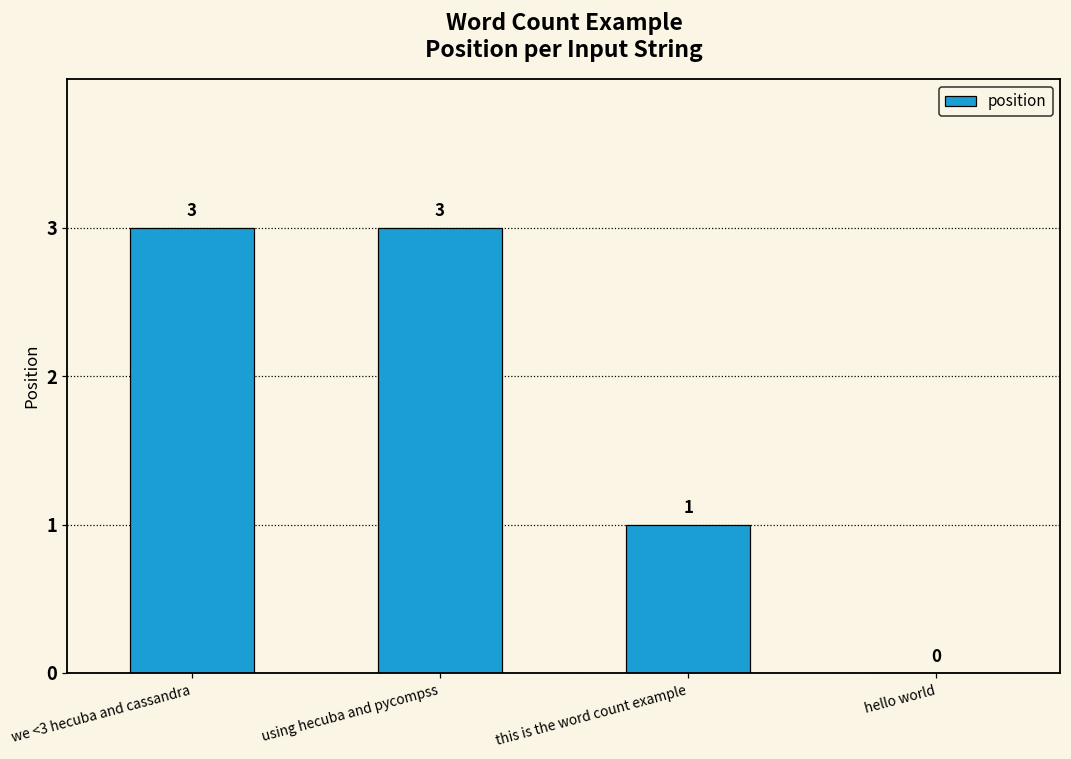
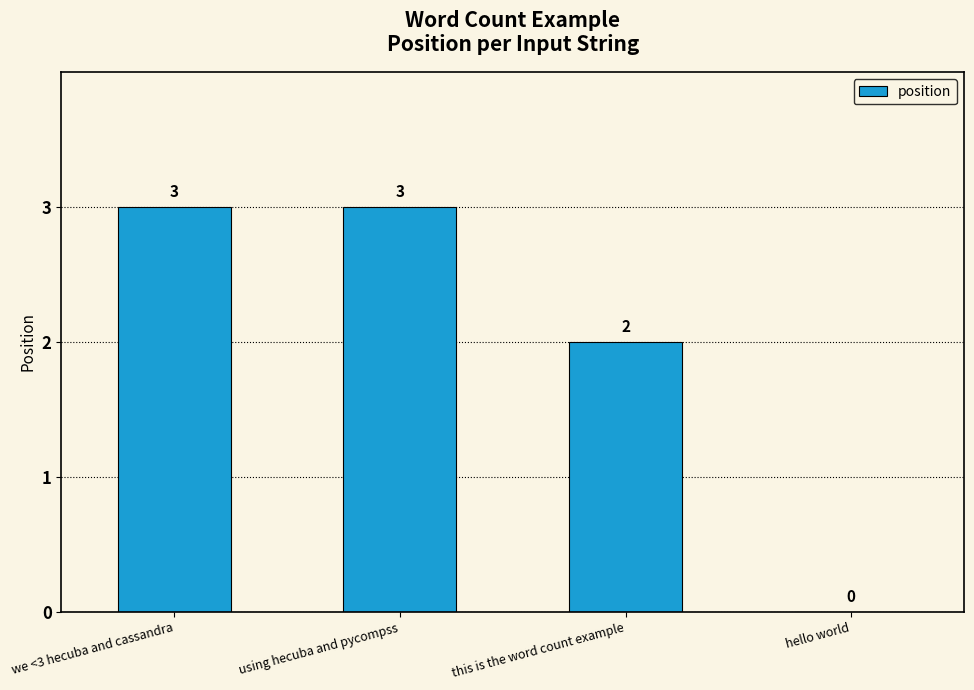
this is the word count example: 1 -> 2
